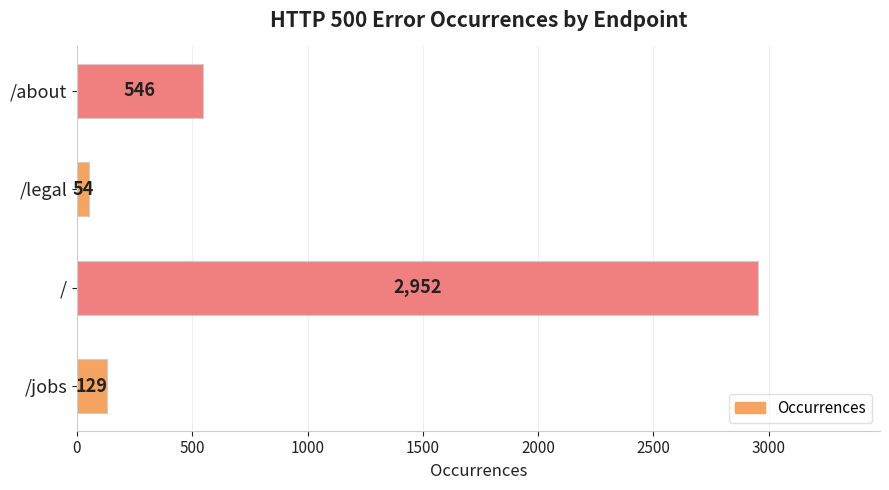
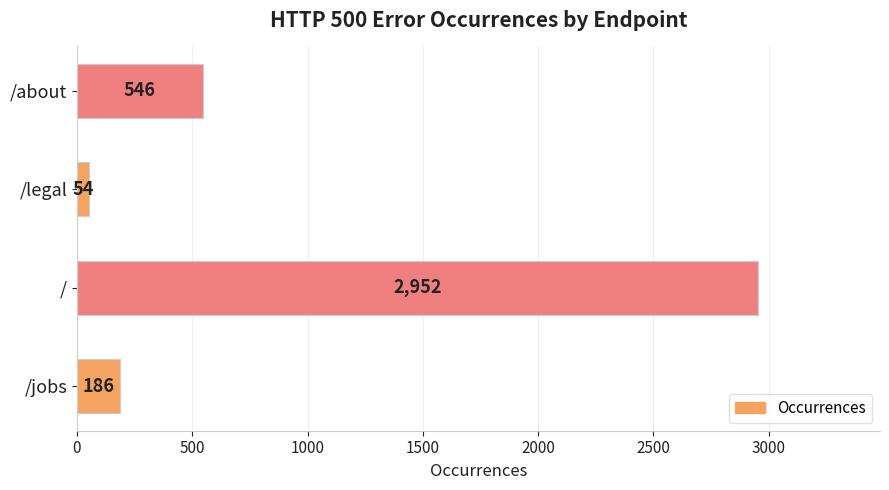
/jobs: 129 -> 186
